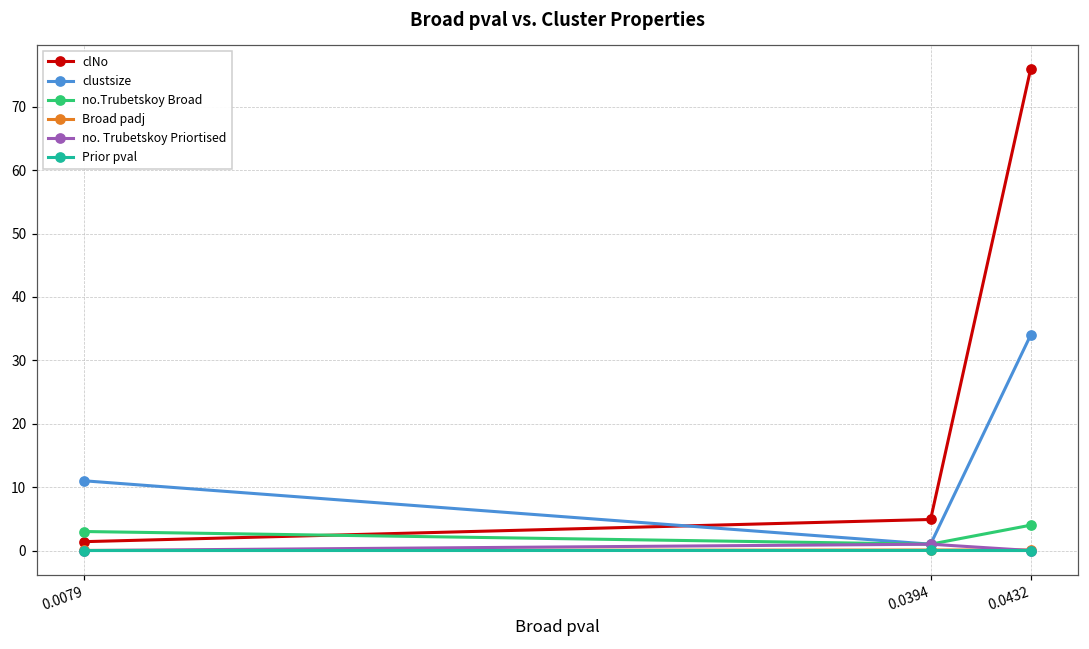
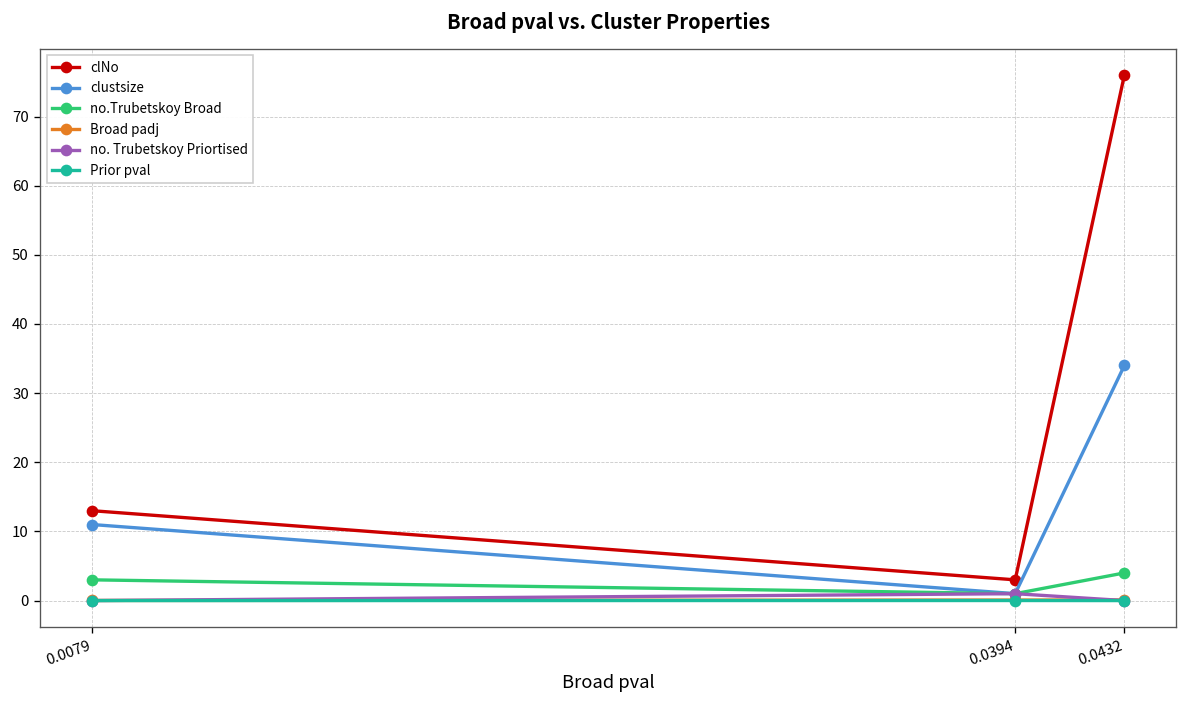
clNo, 0.0079: 1 -> 13
clNo, 0.0394: 5 -> 3
